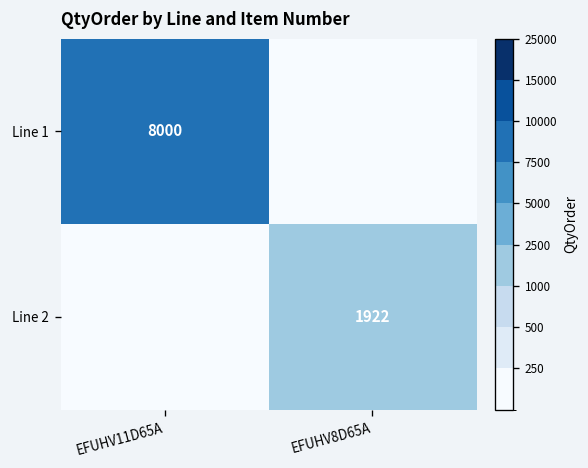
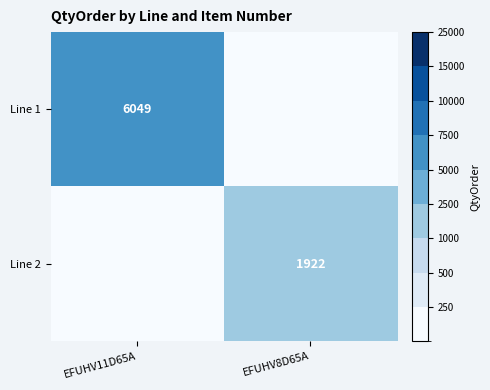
Line 1, EFUHV11D65A: 8000 -> 6049
